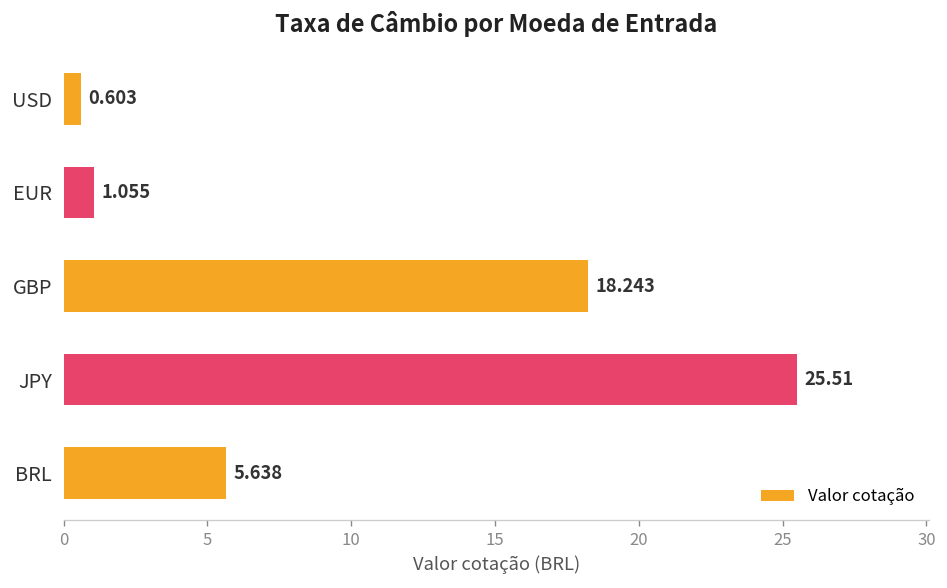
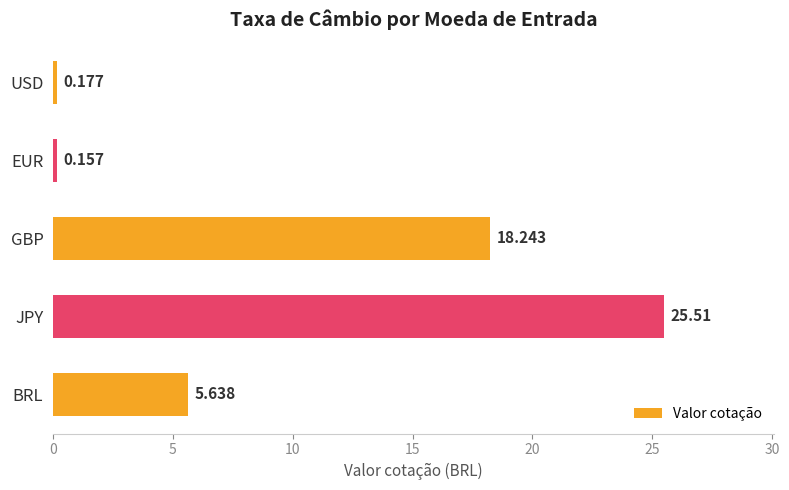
USD: 0.603 -> 0.177
EUR: 1.055 -> 0.157
